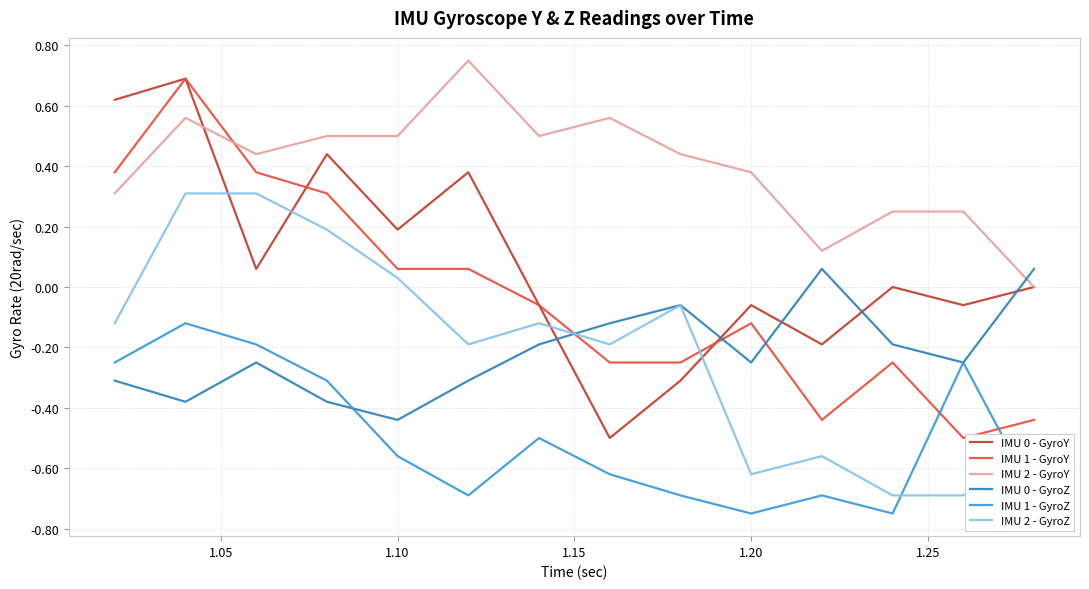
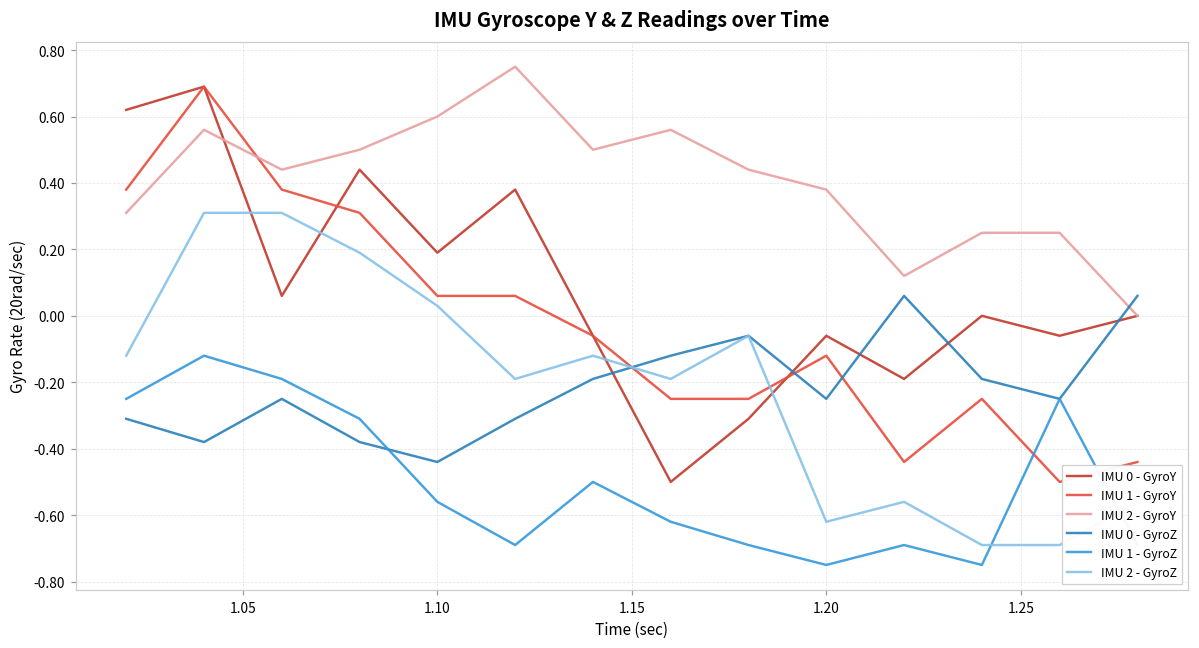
IMU 2 - GyroY, 1.10: 0.5 -> 0.6
